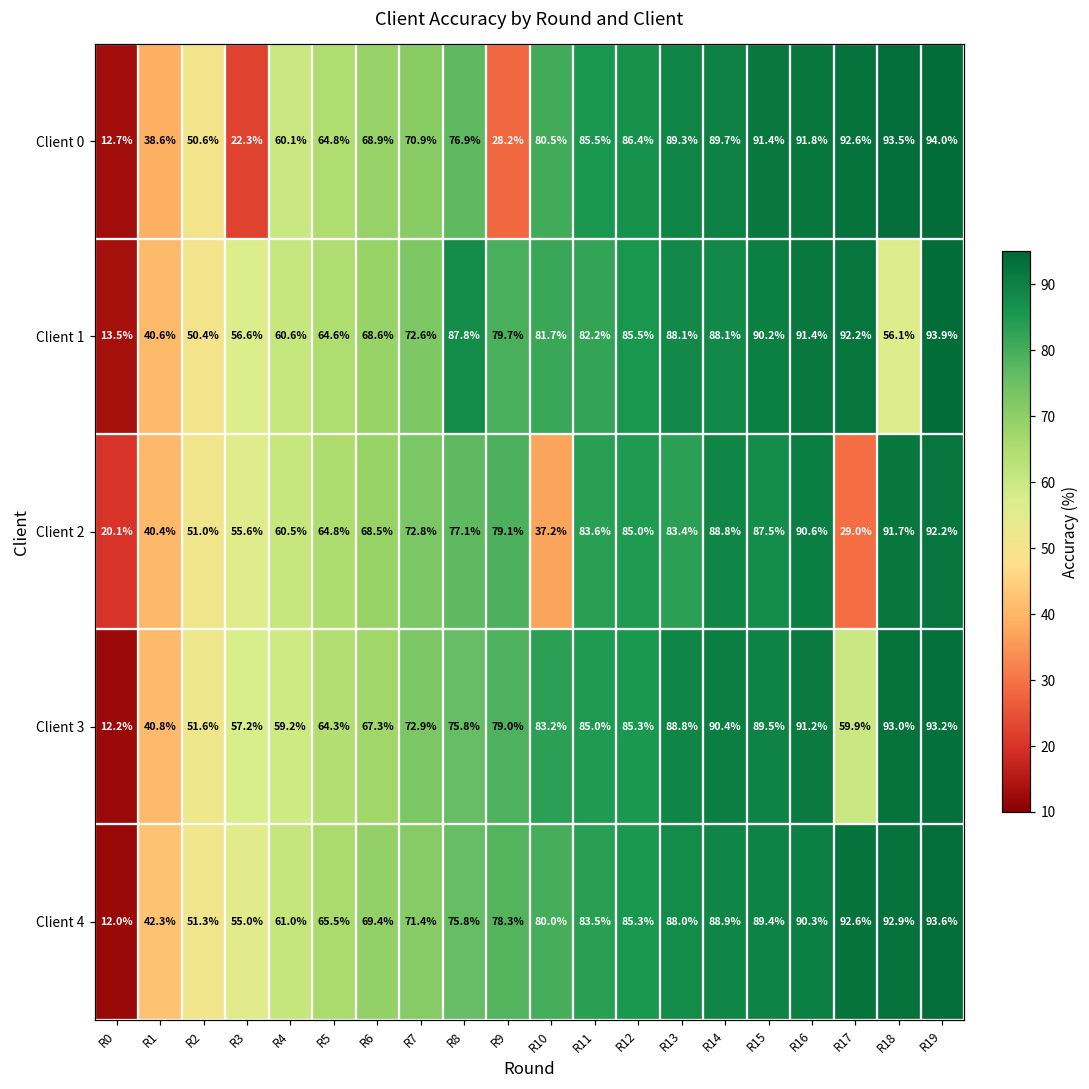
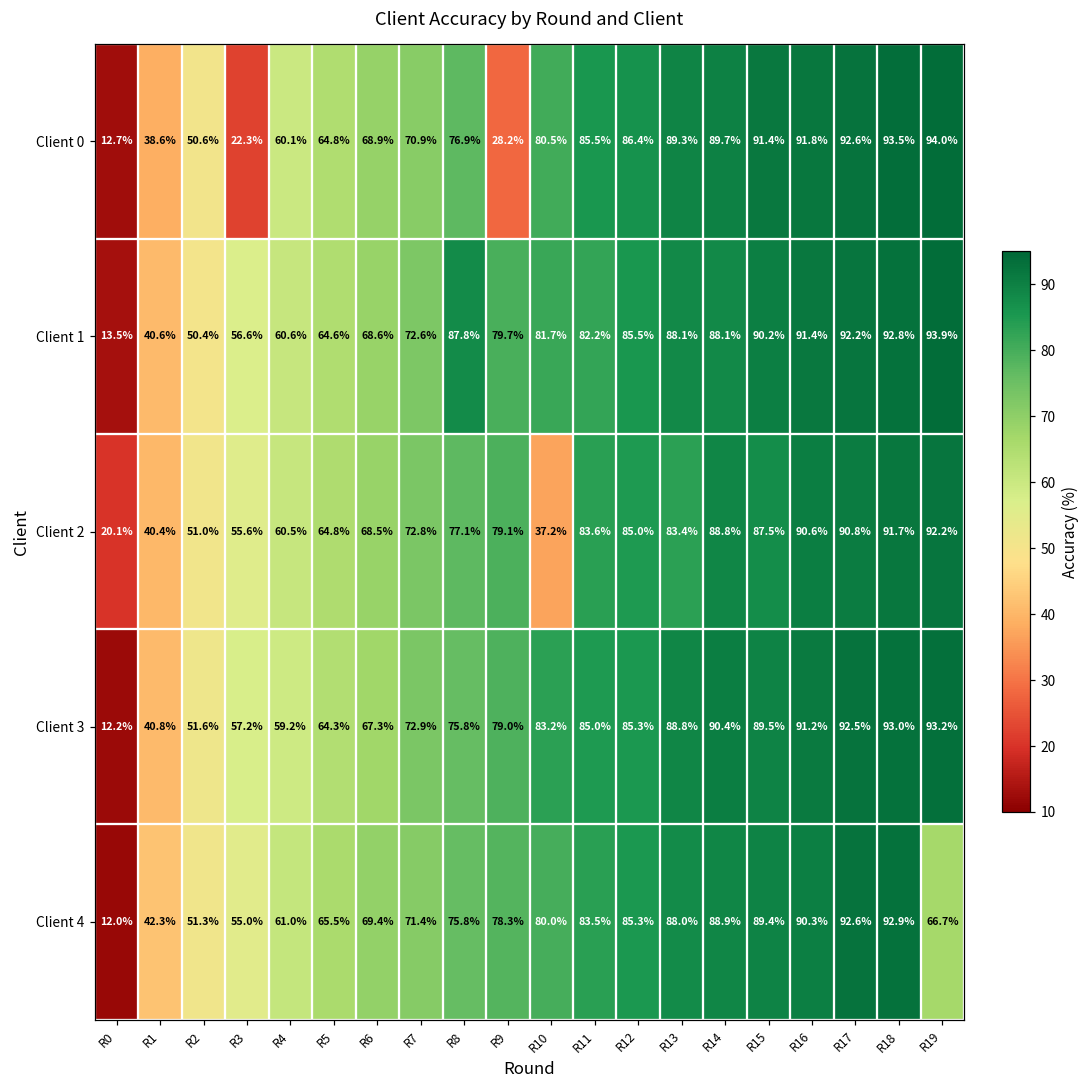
Client 1, R18: 56.1% -> 92.8%
Client 2, R17: 29.0% -> 90.8%
Client 3, R17: 59.9% -> 92.5%
Client 4, R19: 93.6% -> 66.7%
